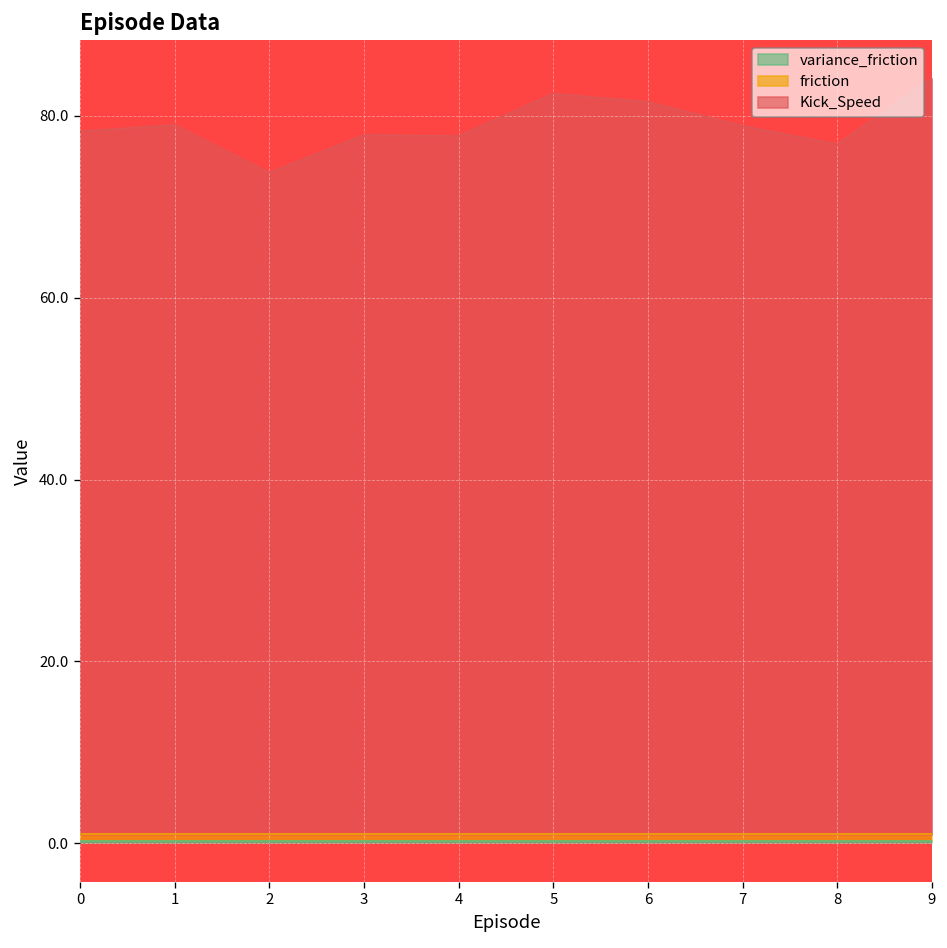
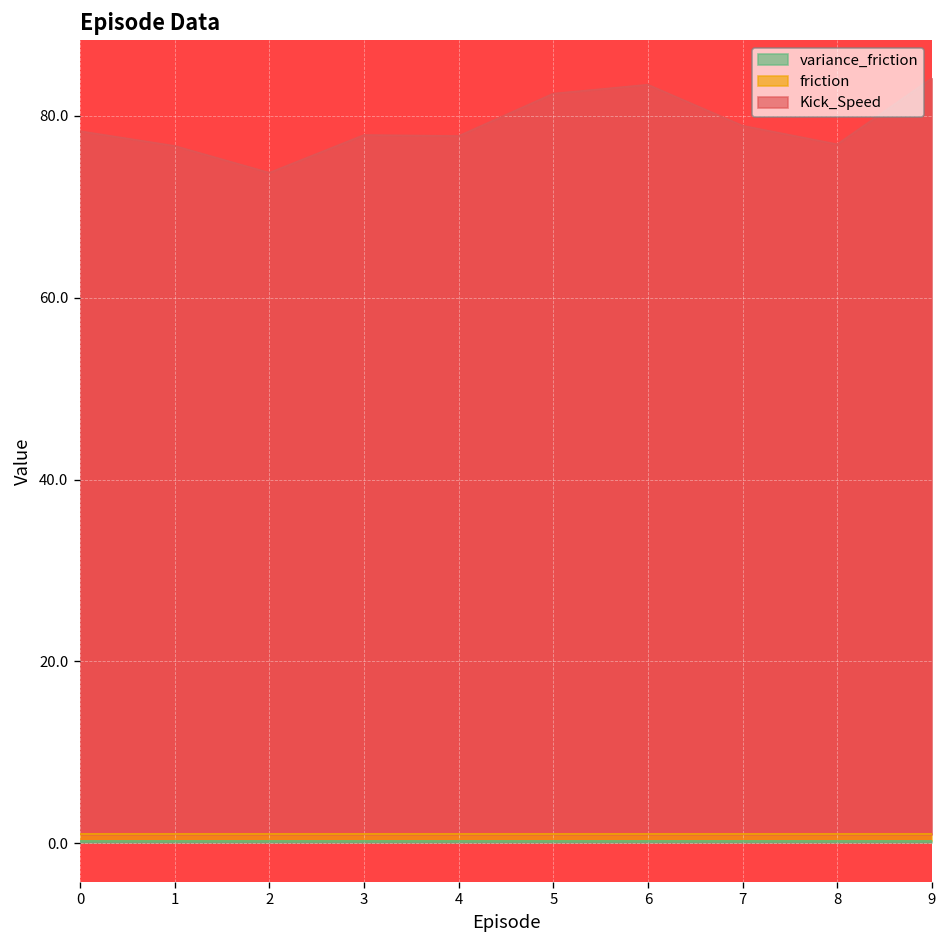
Kick_Speed, 1: 79 -> 77
Kick_Speed, 6: 82 -> 83
